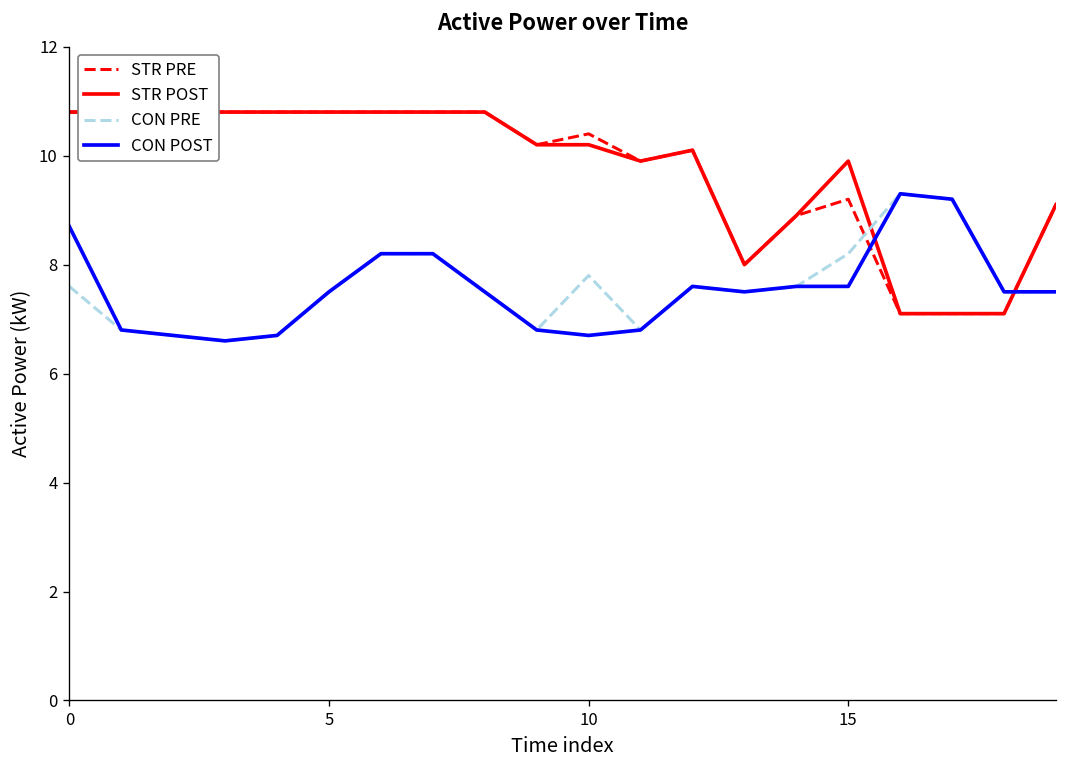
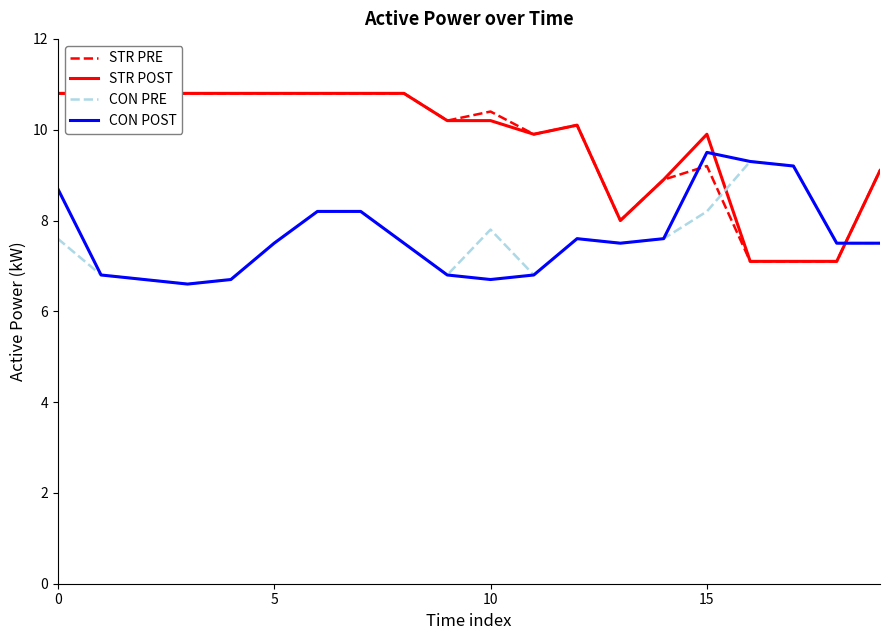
CON POST, 15: 7.6 -> 9.5
